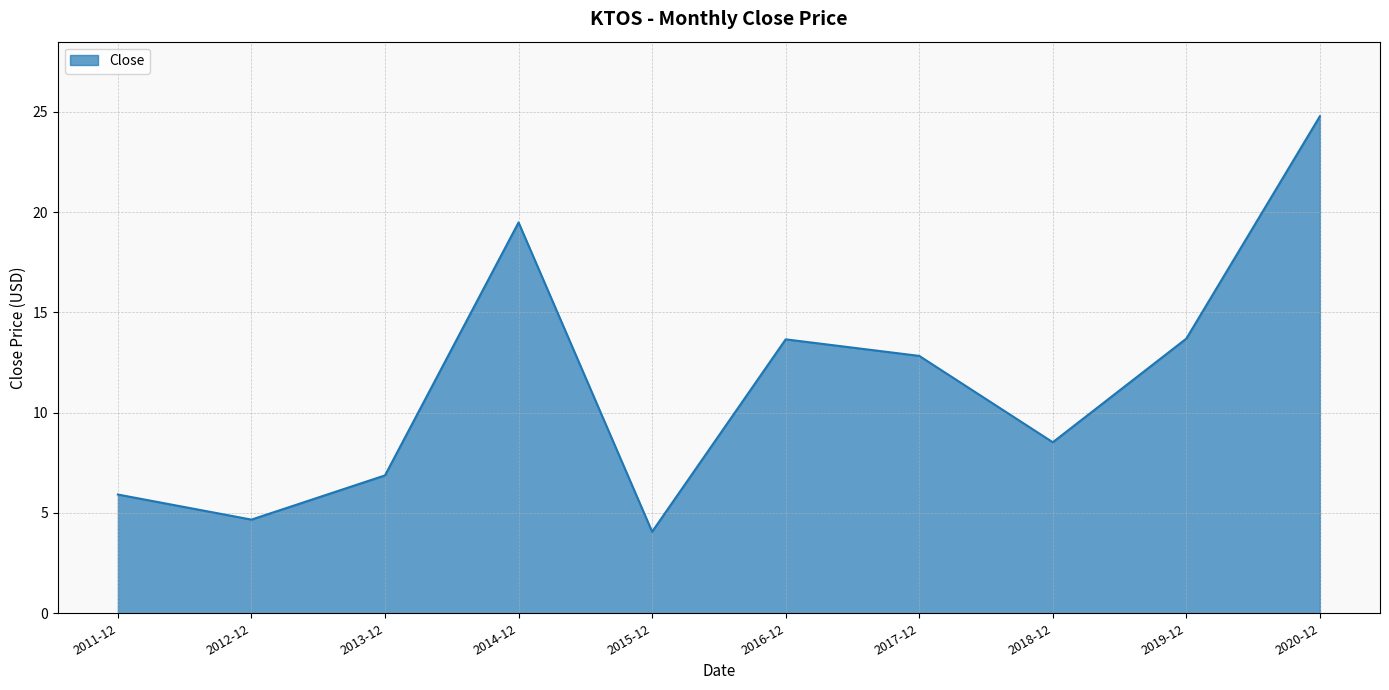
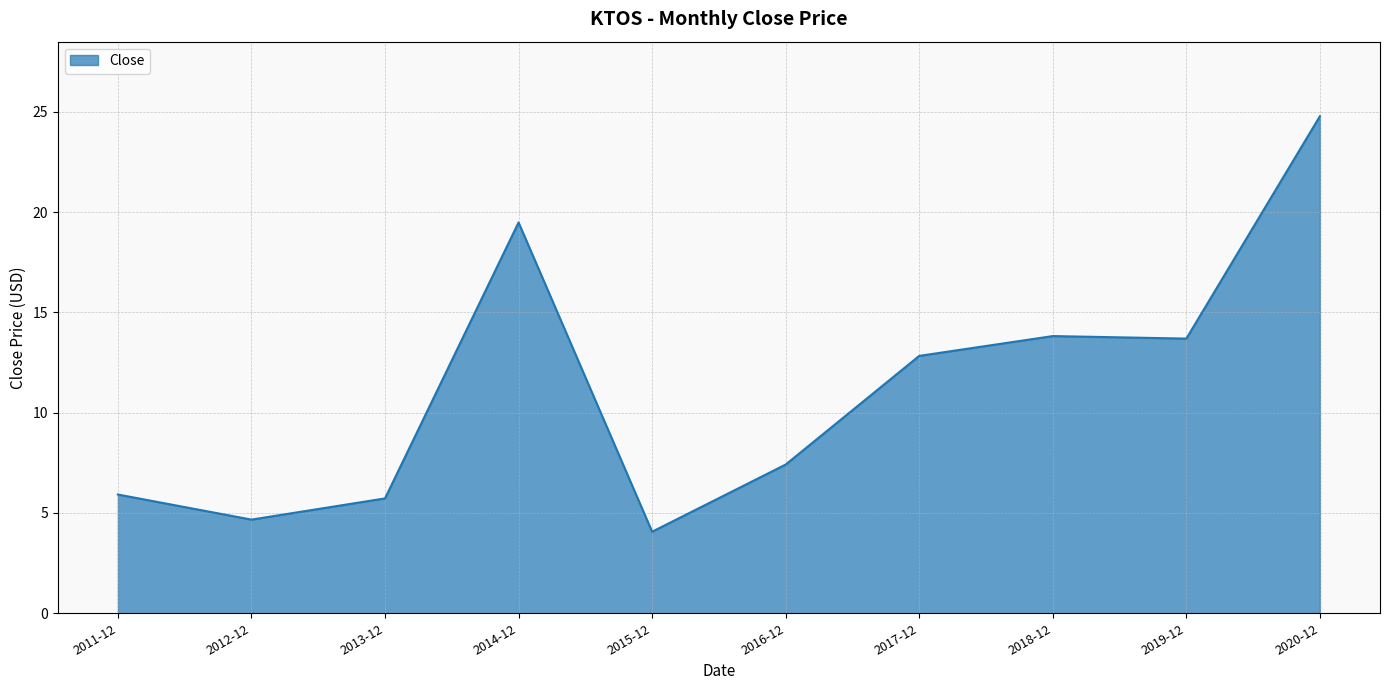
2013-12: 6.9 -> 5.7
2016-12: 13.7 -> 7.4
2018-12: 8.5 -> 13.8
